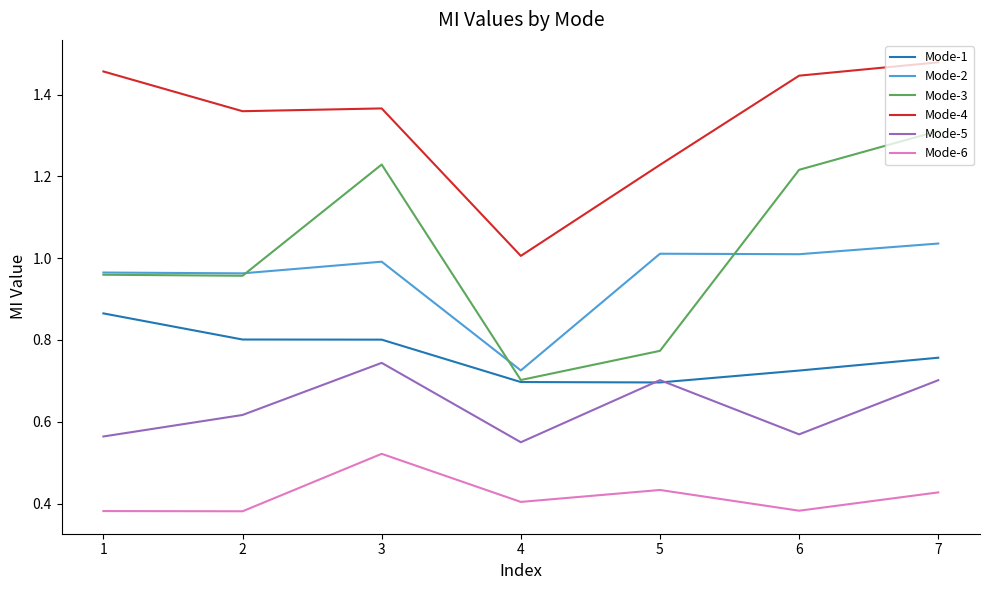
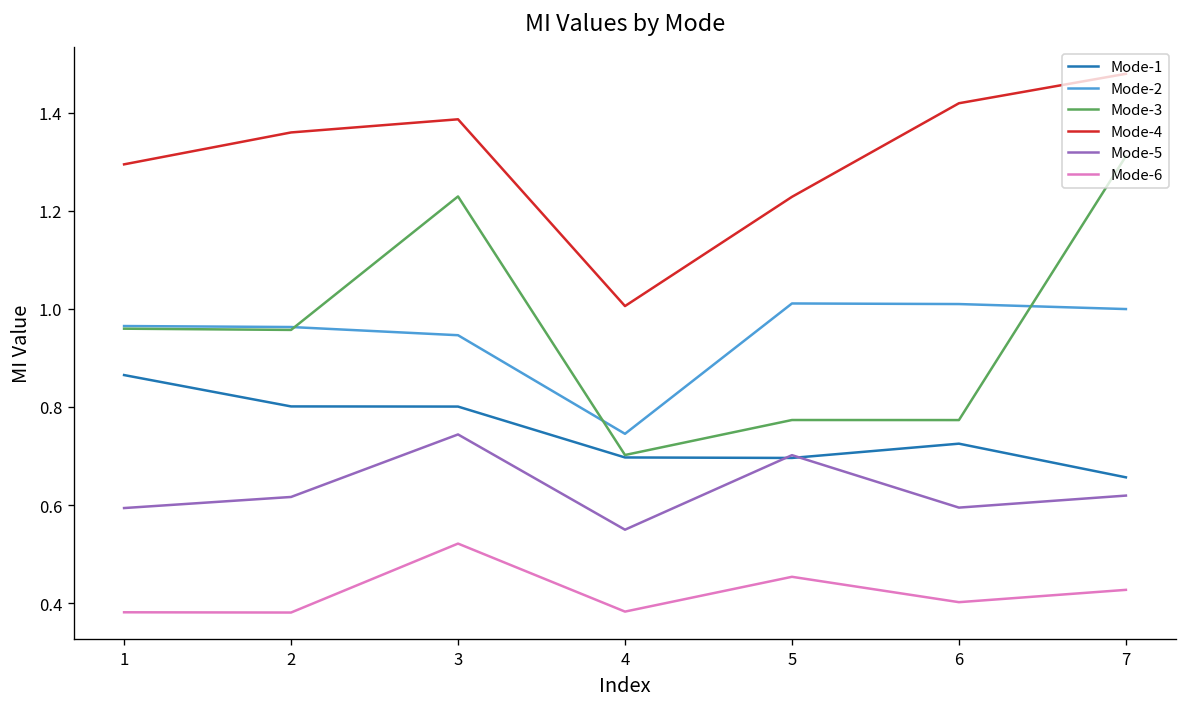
Mode-4, 1: 1.46 -> 1.29
Mode-5, 1: 0.56 -> 0.59
Mode-2, 3: 0.99 -> 0.95
Mode-4, 3: 1.37 -> 1.39
Mode-2, 4: 0.73 -> 0.75
Mode-6, 4: 0.40 -> 0.38
Mode-6, 5: 0.43 -> 0.45
Mode-3, 6: 1.22 -> 0.77
Mode-4, 6: 1.45 -> 1.42
Mode-5, 6: 0.57 -> 0.59
Mode-6, 6: 0.38 -> 0.40
Mode-1, 7: 0.76 -> 0.66
Mode-2, 7: 1.04 -> 1.00
Mode-5, 7: 0.70 -> 0.62
